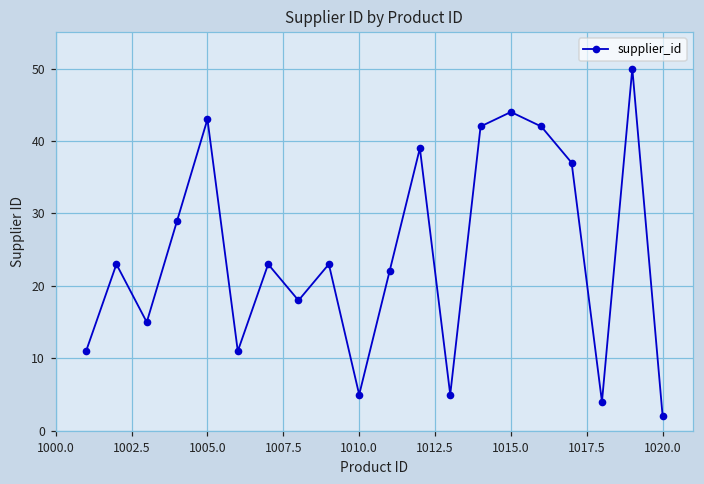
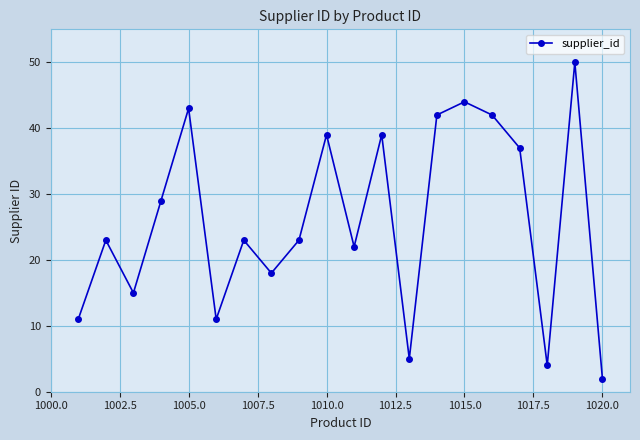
1010.0: 5 -> 39
